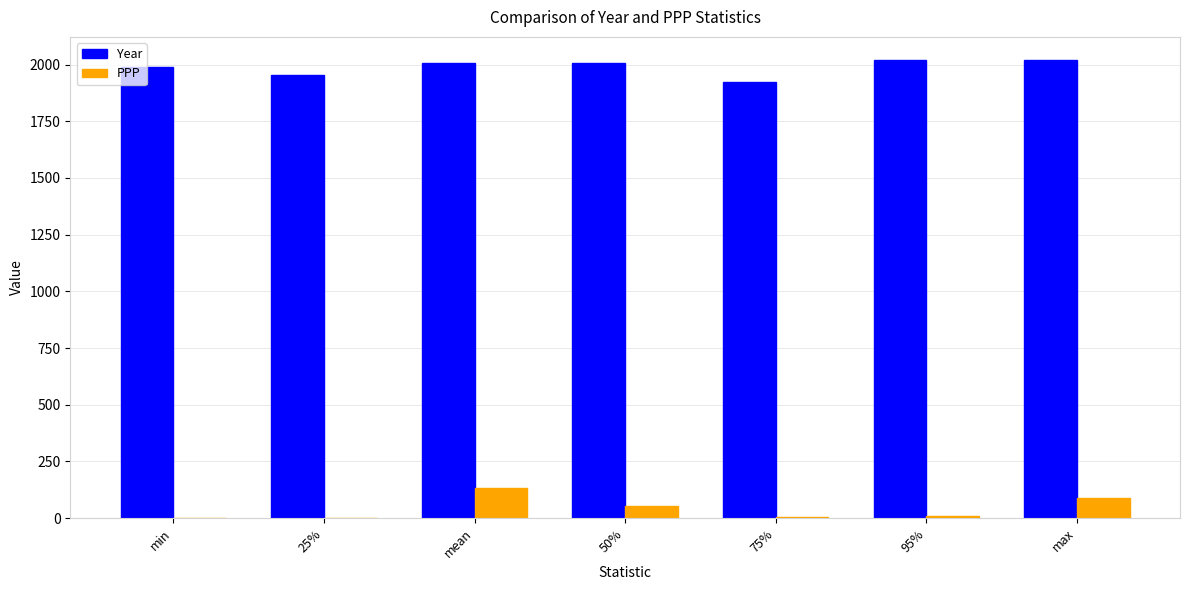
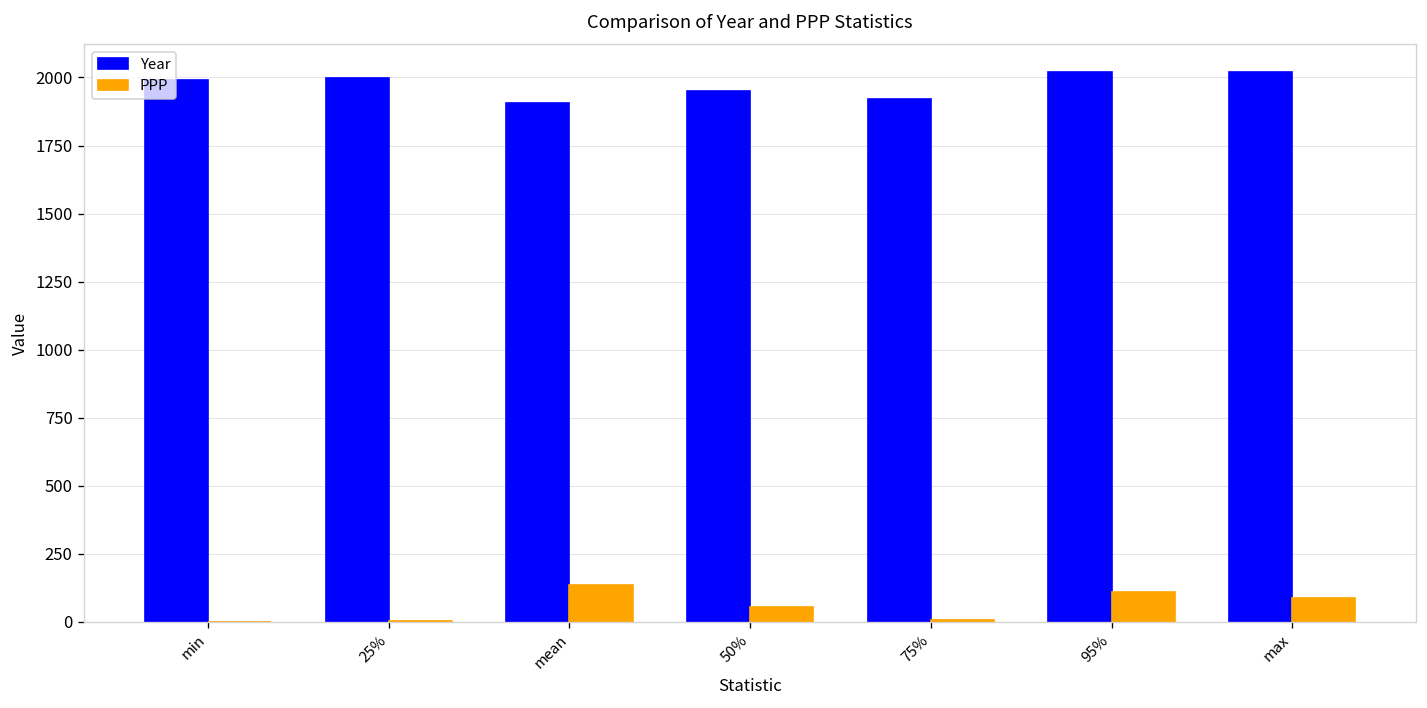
Year, 25%: 1960 -> 2000
Year, mean: 2010 -> 1910
Year, 50%: 2010 -> 1950
PPP, 95%: 10 -> 110
